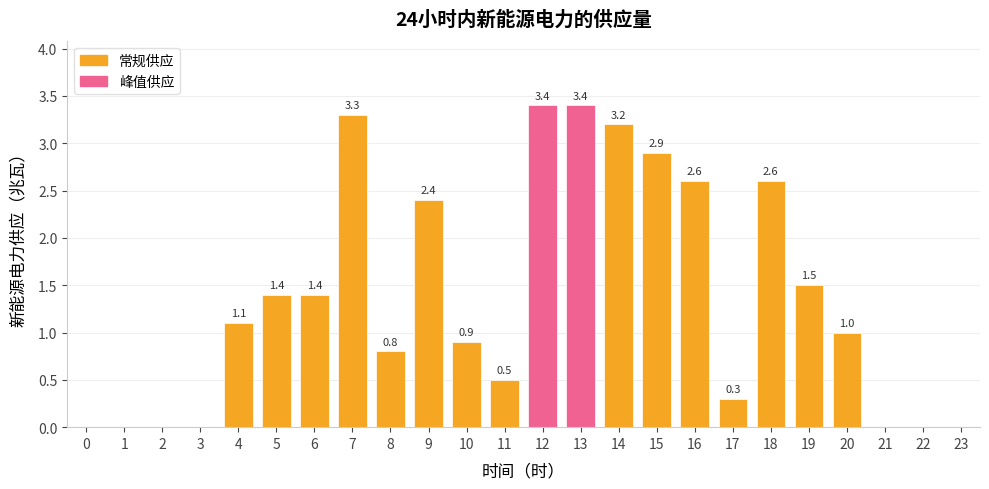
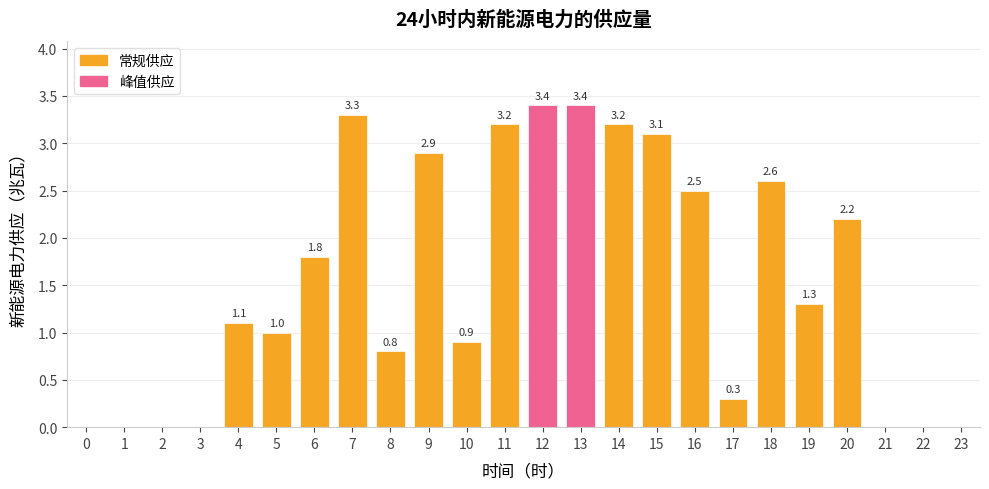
5: 1.4 -> 1.0
6: 1.4 -> 1.8
9: 2.4 -> 2.9
11: 0.5 -> 3.2
15: 2.9 -> 3.1
16: 2.6 -> 2.5
19: 1.5 -> 1.3
20: 1.0 -> 2.2
